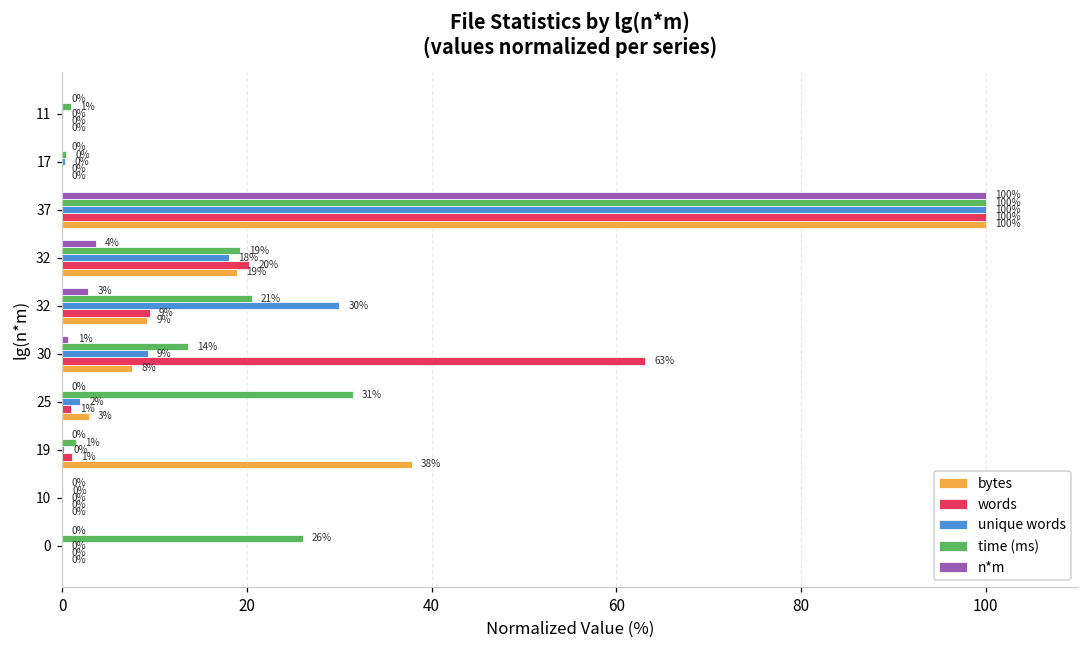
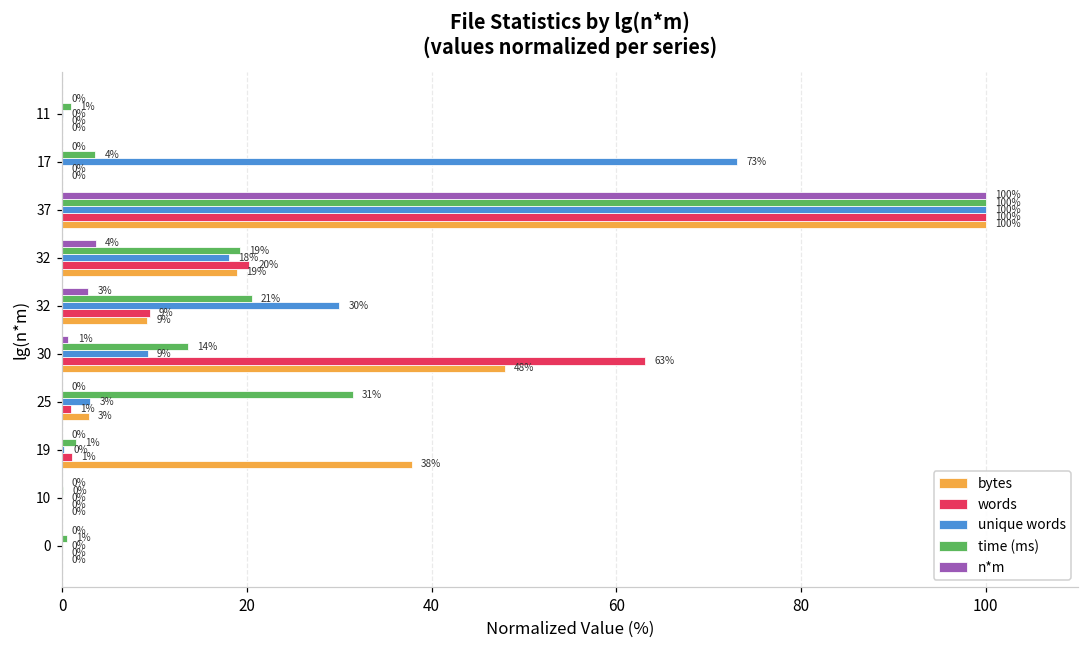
time (ms), 17: 0% -> 4%
unique words, 17: 0% -> 73%
bytes, 30: 8% -> 48%
unique words, 25: 2% -> 3%
time (ms), 0: 26% -> 1%
